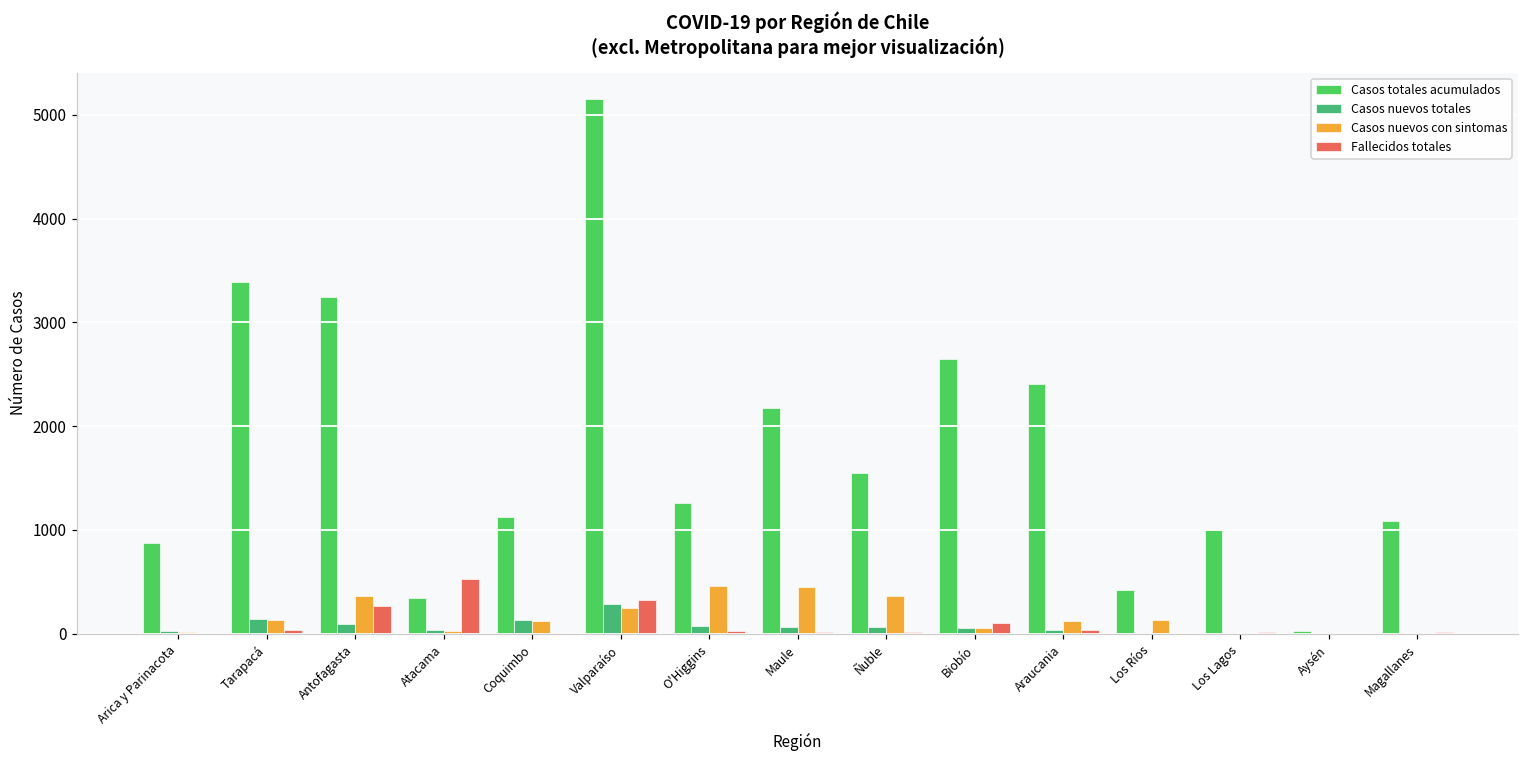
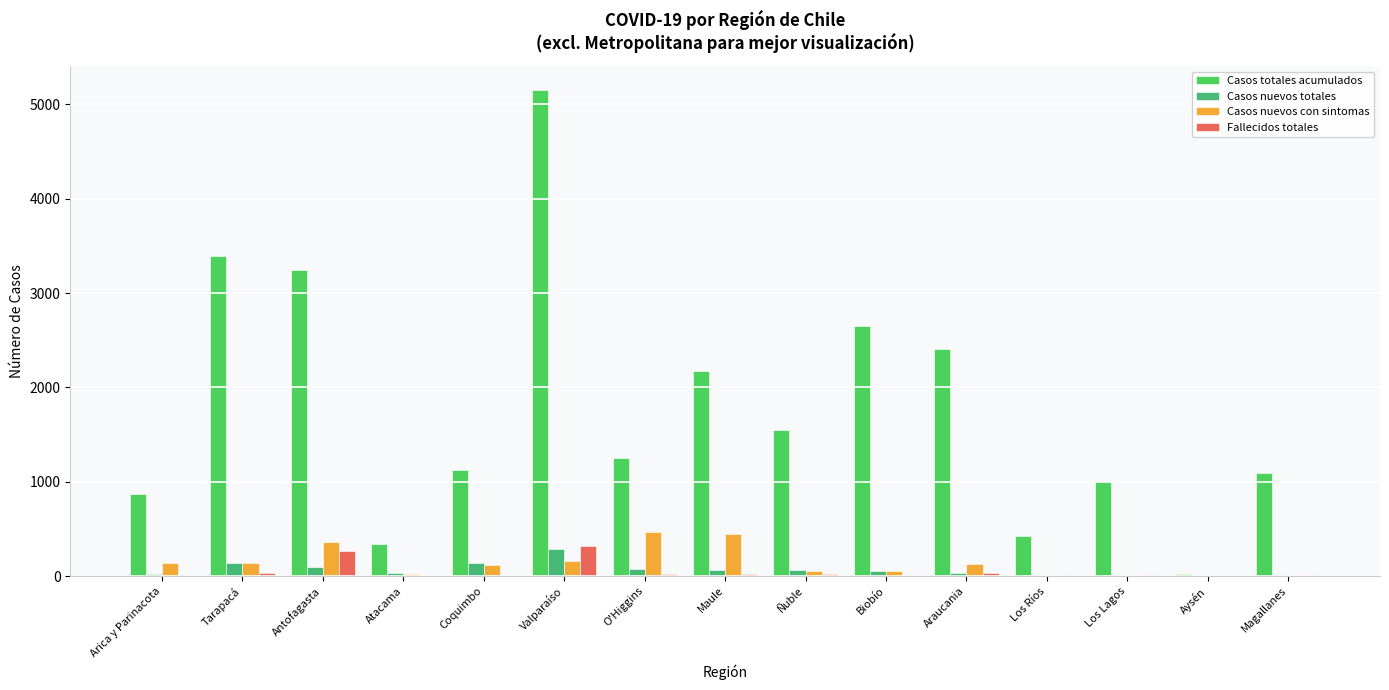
Casos nuevos con sintomas, Arica y Parinacota: 0 -> 100
Fallecidos totales, Atacama: 500 -> 0
Casos nuevos con sintomas, Valparaíso: 250 -> 160
Casos nuevos con sintomas, Ñuble: 400 -> 100
Fallecidos totales, Biobío: 100 -> 0
Casos nuevos con sintomas, Los Ríos: 100 -> 0
